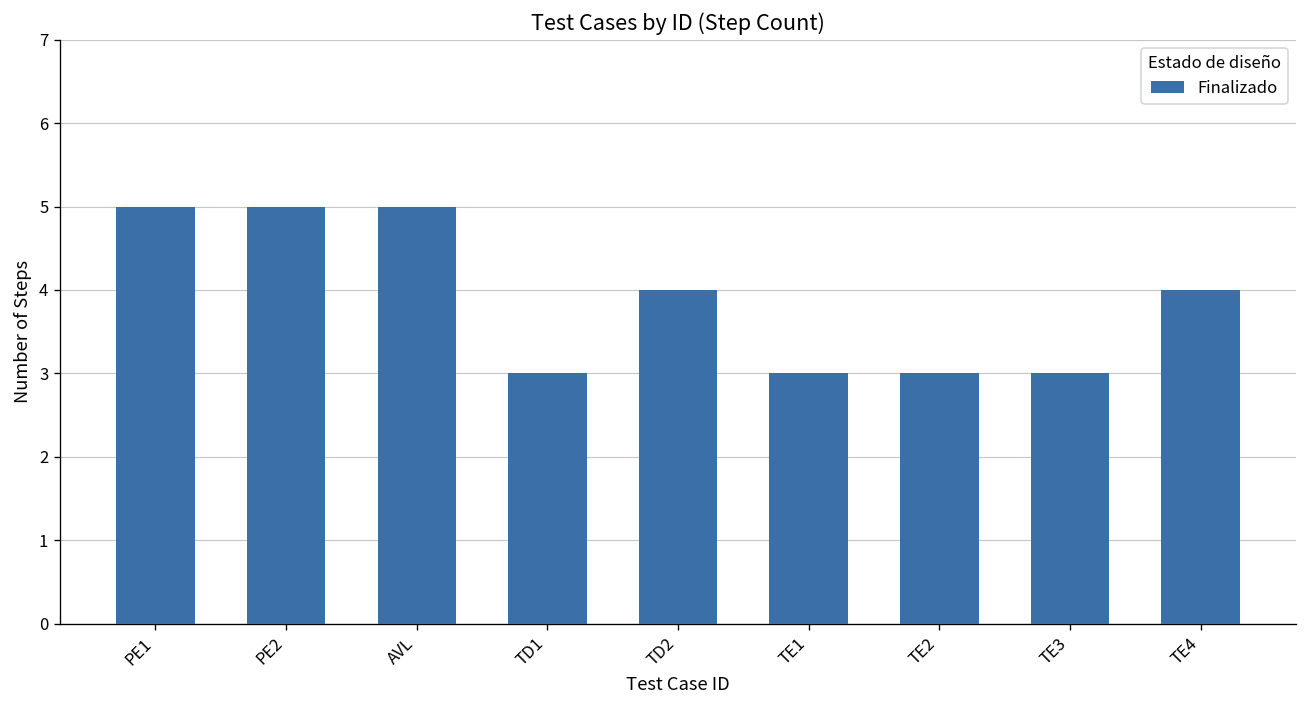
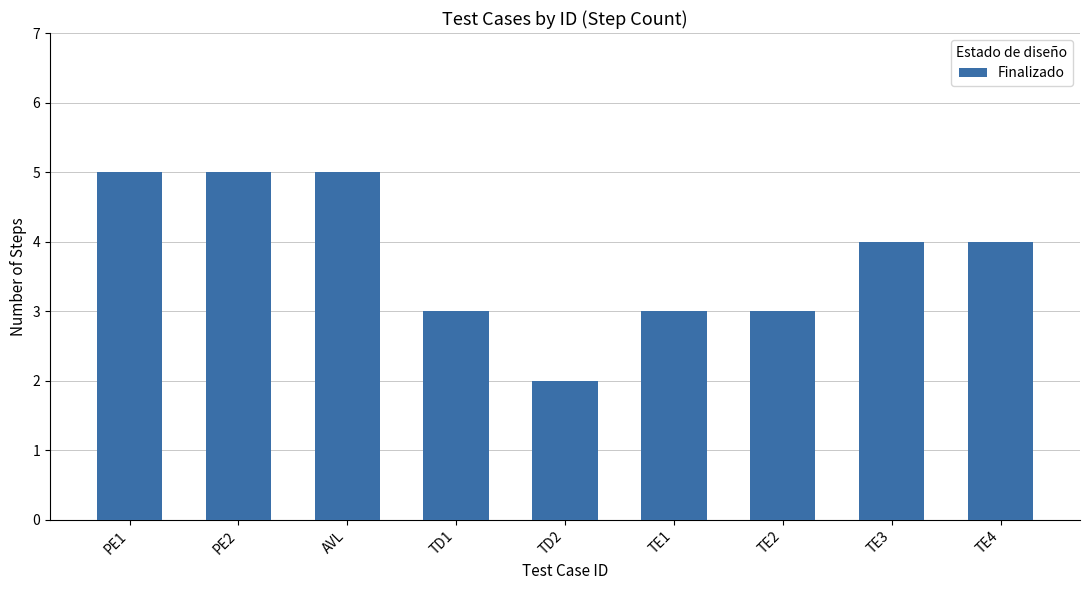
TD2: 4 -> 2
TE3: 3 -> 4
